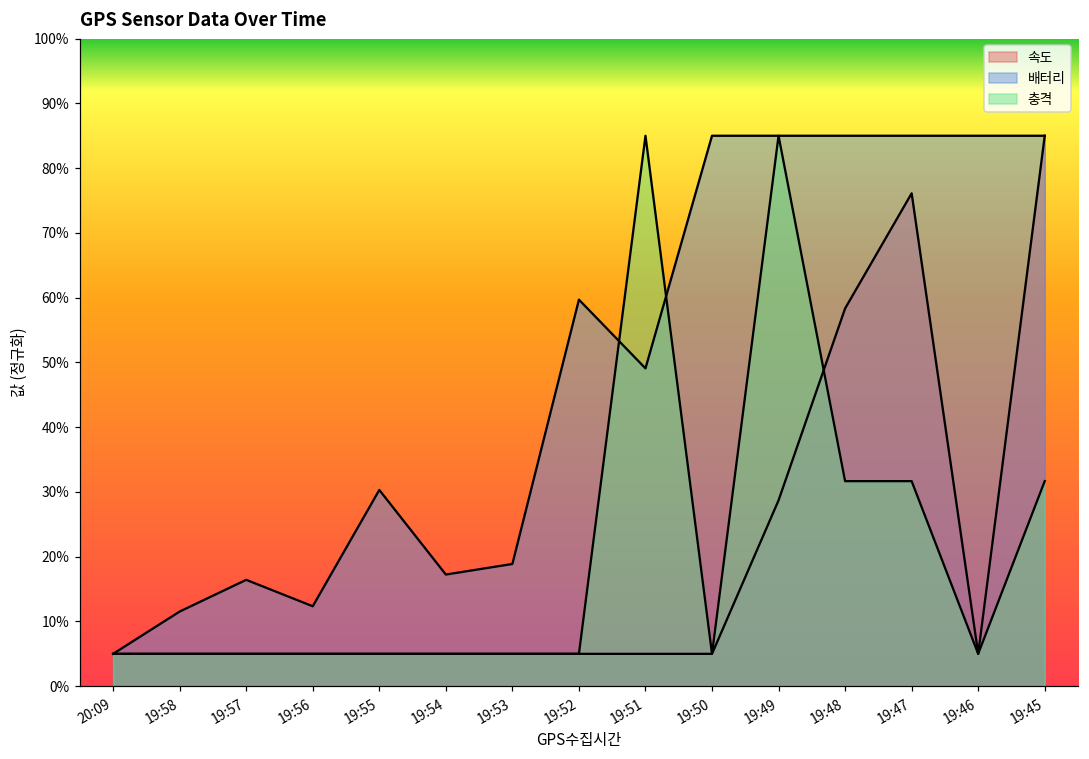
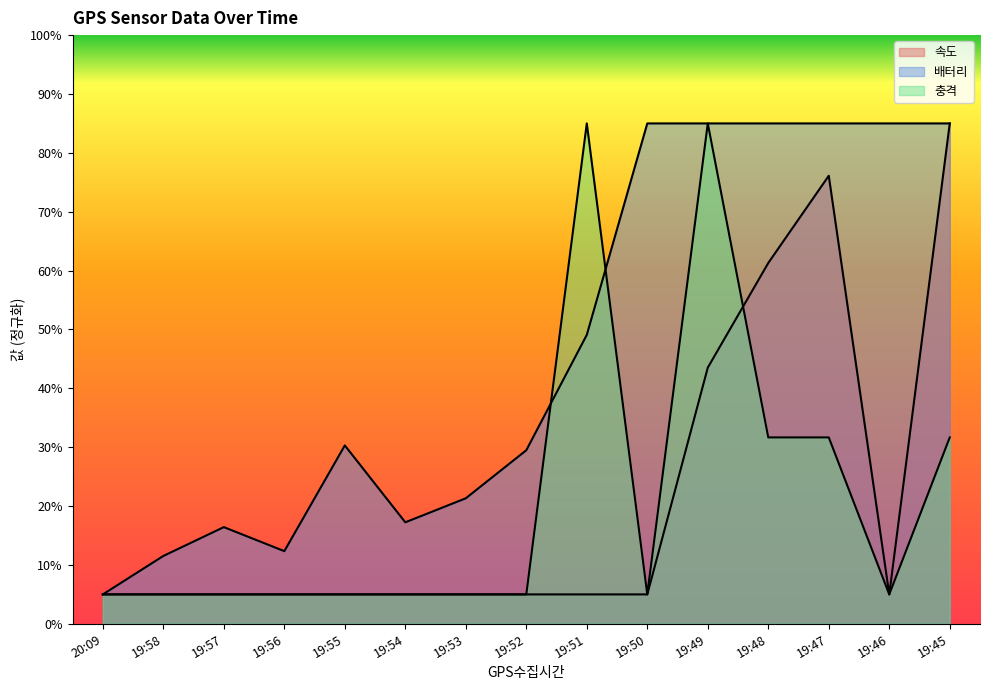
배터리, 19:53: 19% -> 21%
배터리, 19:52: 60% -> 29%
속도, 19:49: 29% -> 44%
속도, 19:48: 58% -> 61%
